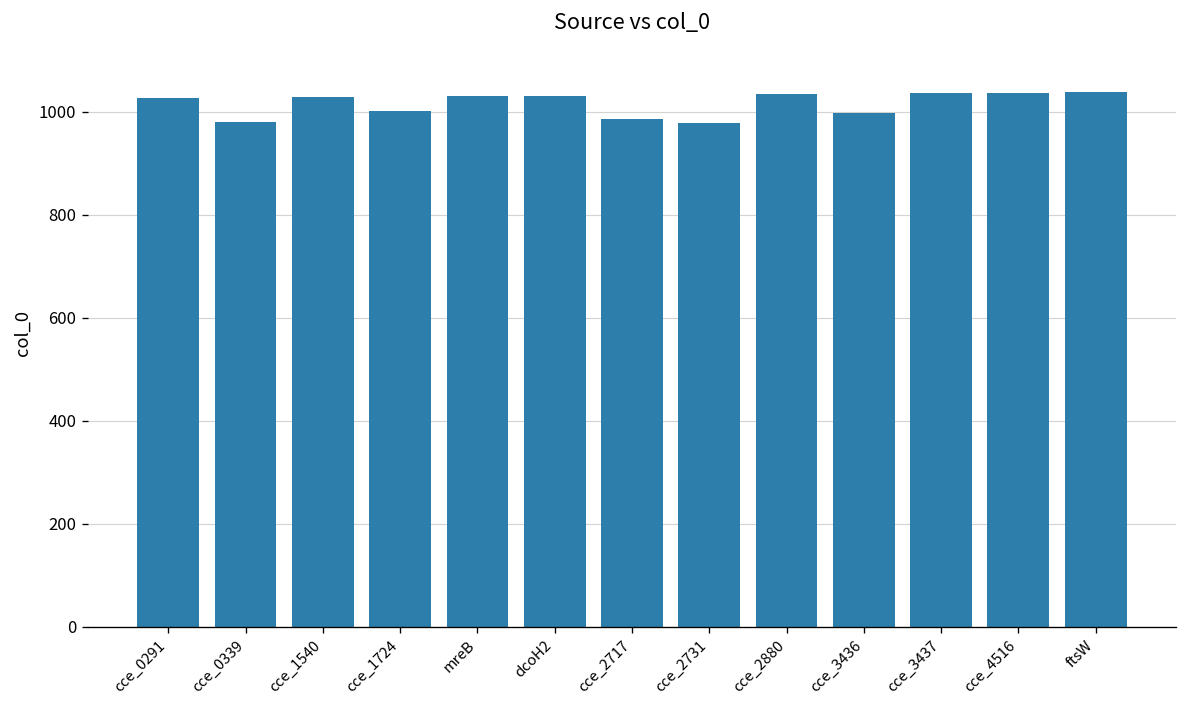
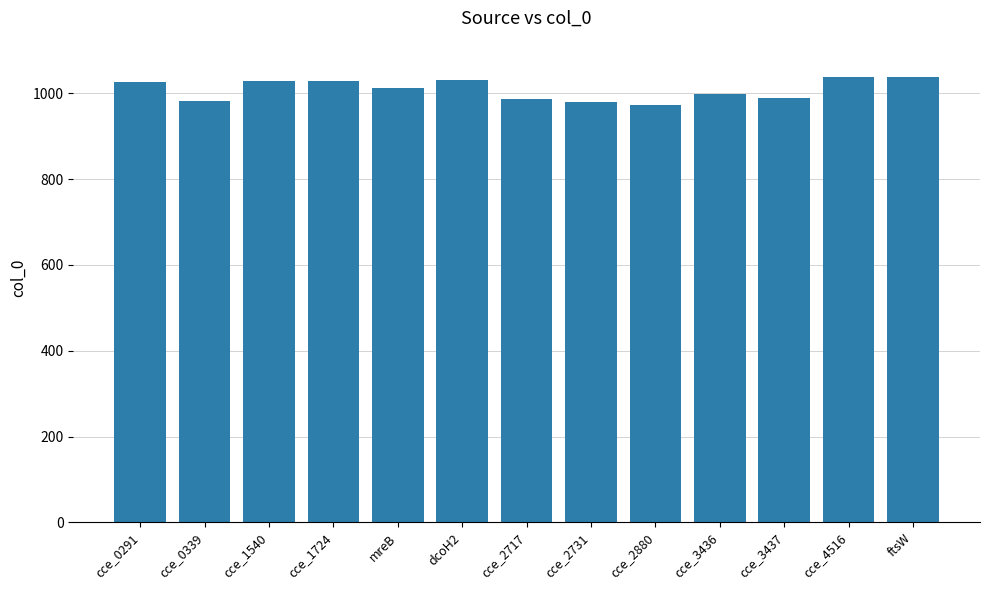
cce_1724: 1000 -> 1030
mreB: 1030 -> 1010
cce_2880: 1030 -> 970
cce_3437: 1040 -> 990
